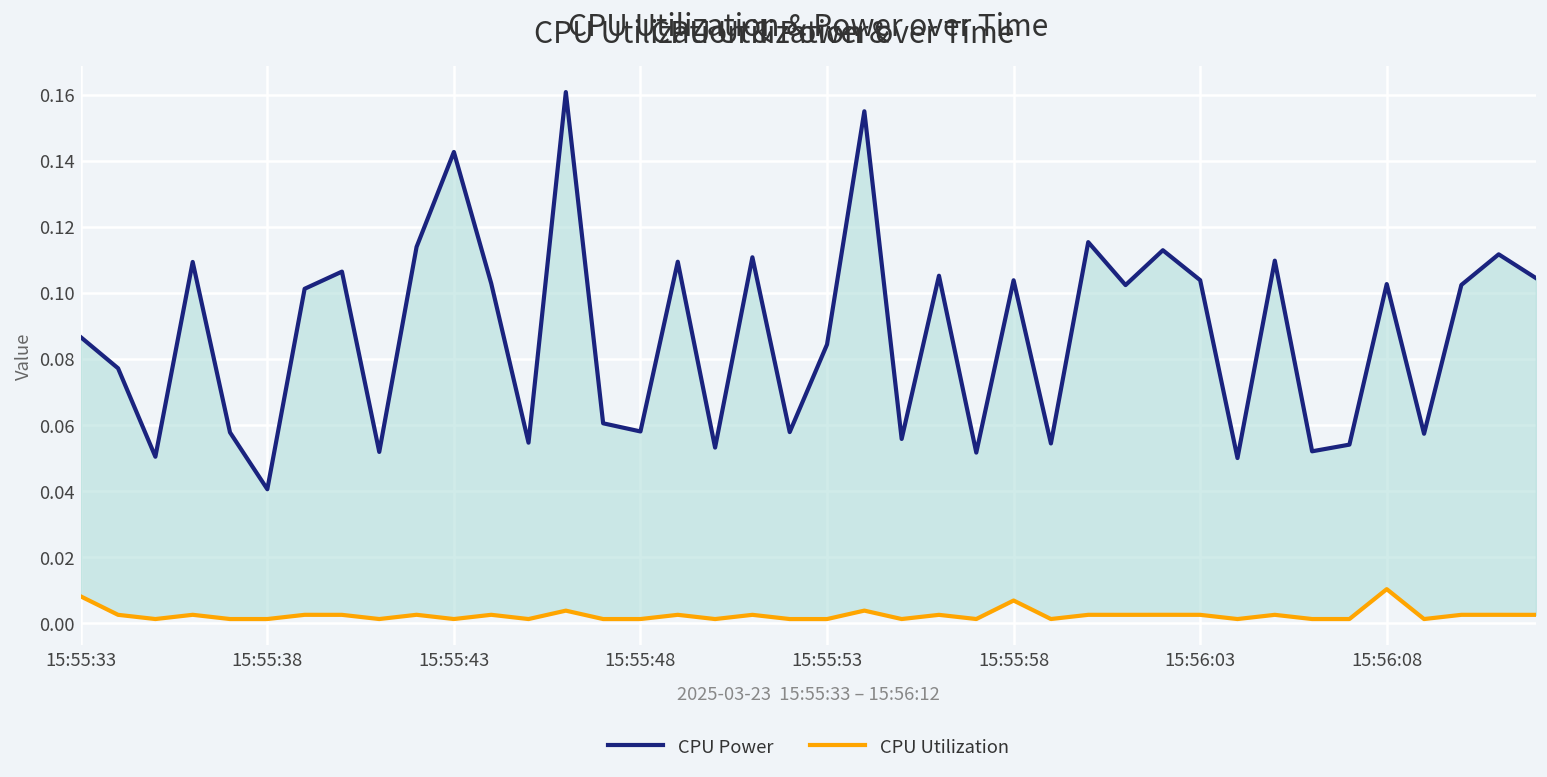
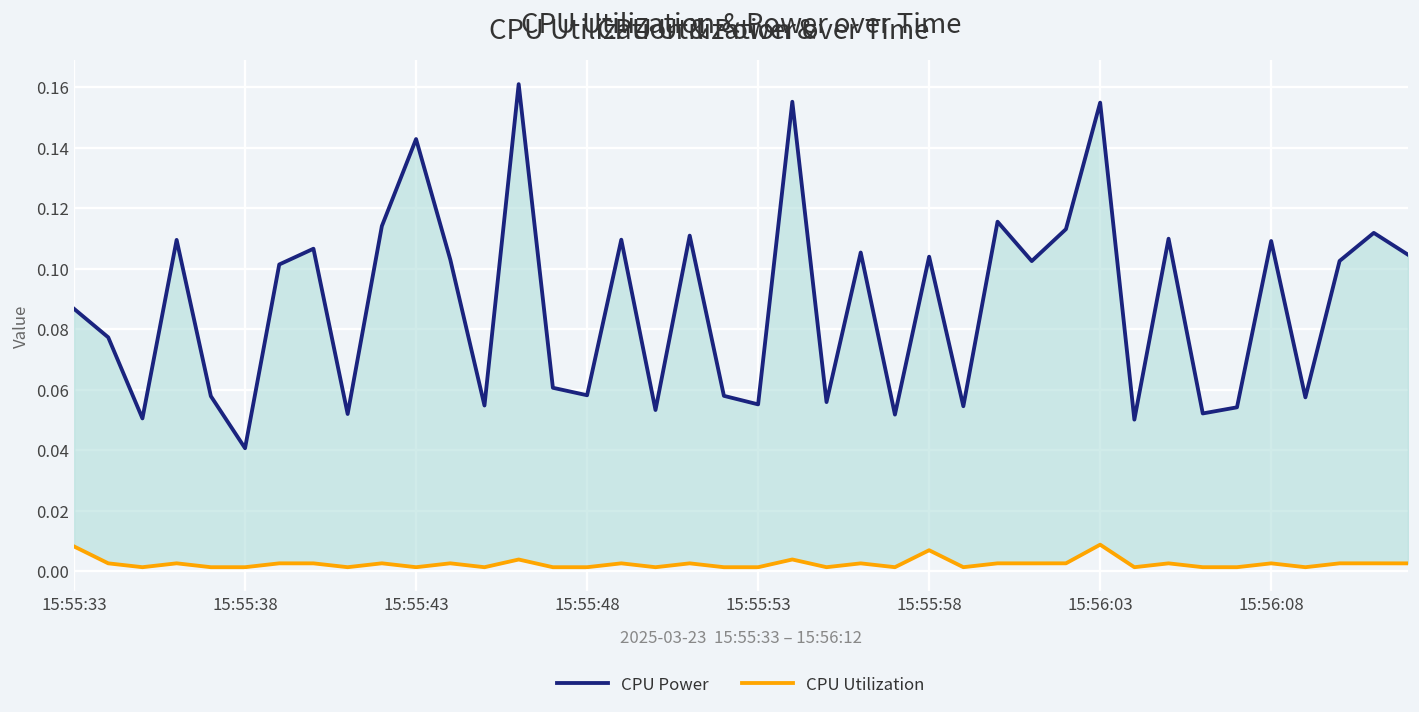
CPU Power, 15:55:53: 0.084 -> 0.055
CPU Power, 15:56:03: 0.104 -> 0.155
CPU Utilization, 15:56:03: 0.003 -> 0.009
CPU Power, 15:56:08: 0.103 -> 0.109
CPU Utilization, 15:56:08: 0.010 -> 0.003
